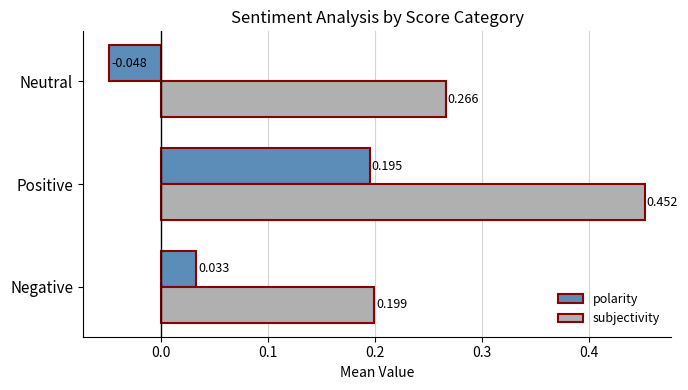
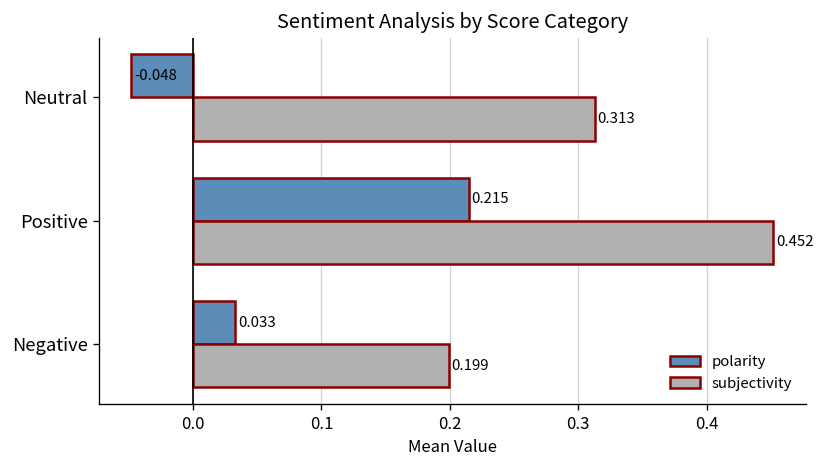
subjectivity, Neutral: 0.266 -> 0.313
polarity, Positive: 0.195 -> 0.215
